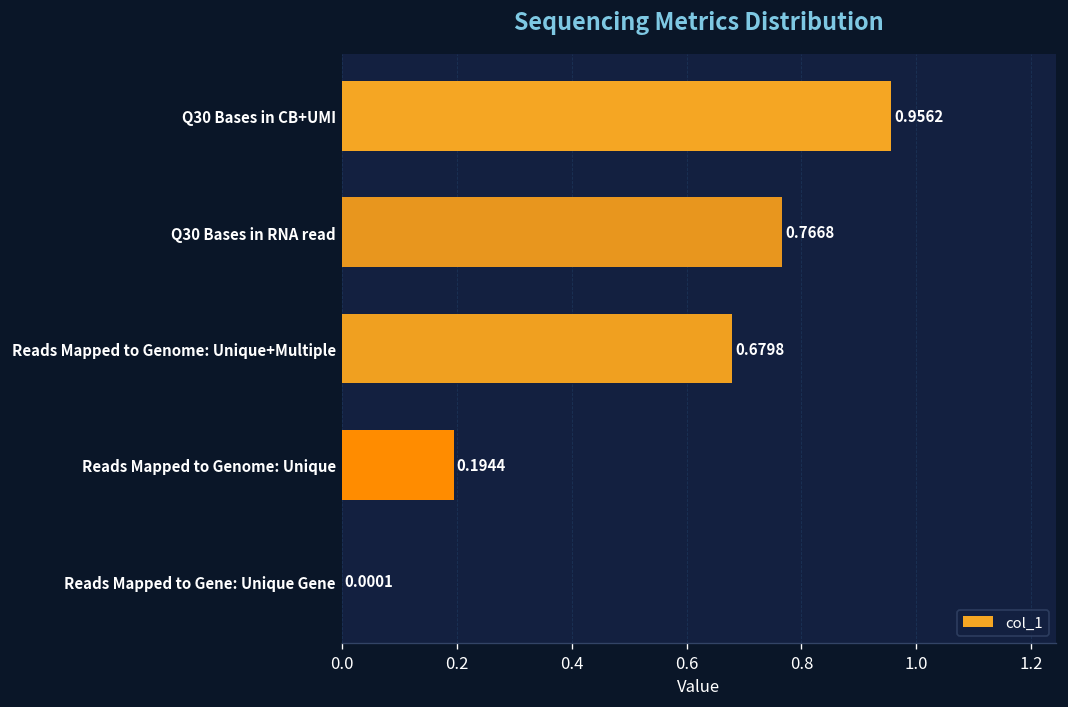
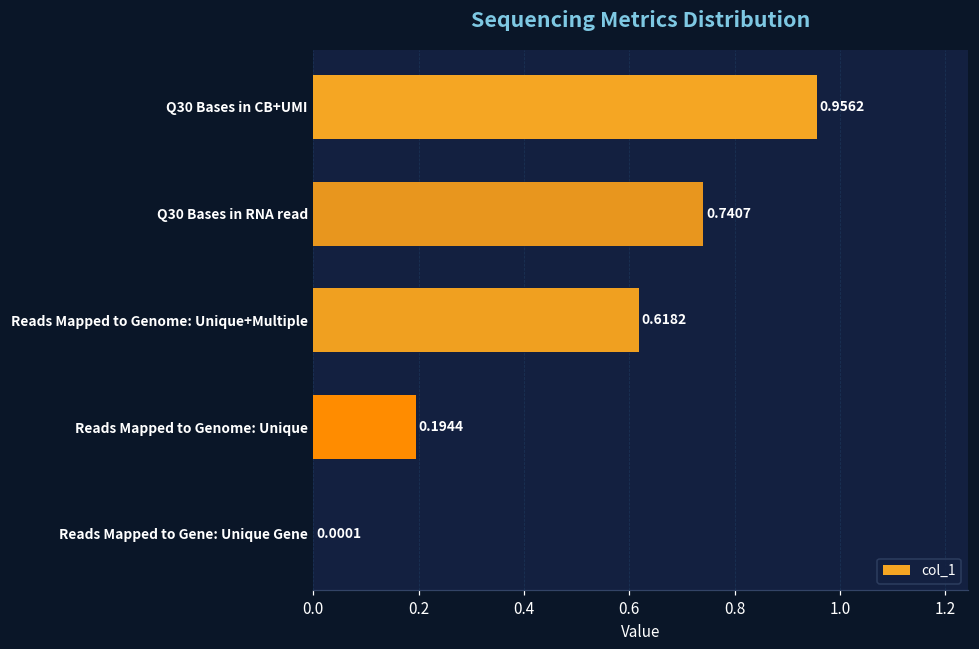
Q30 Bases in RNA read: 0.7668 -> 0.7407
Reads Mapped to Genome: Unique+Multiple: 0.6798 -> 0.6182
